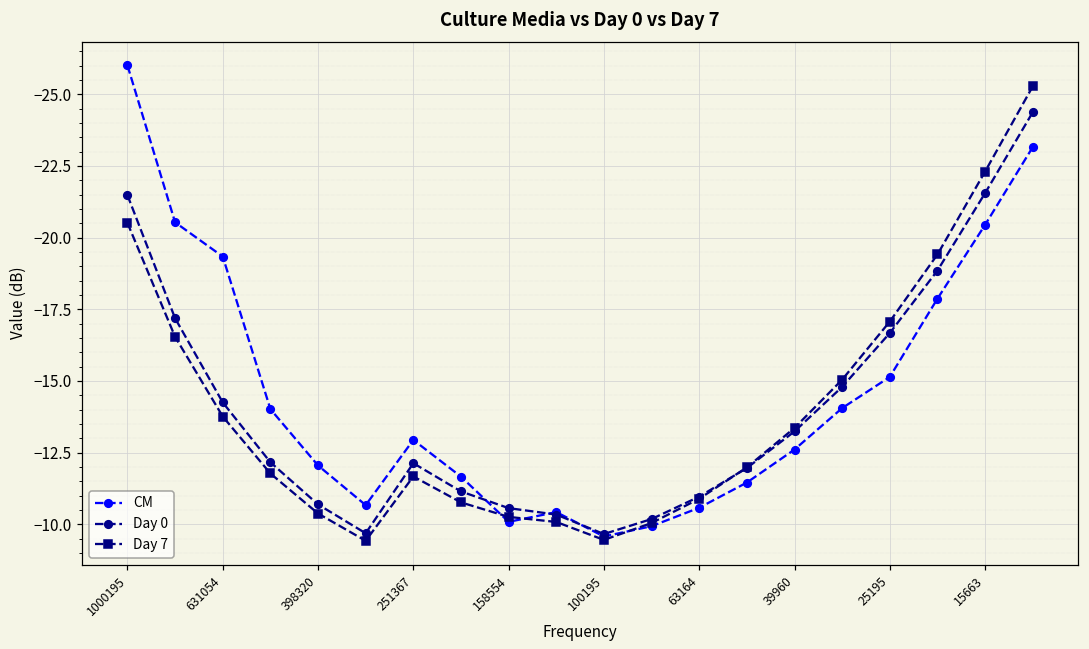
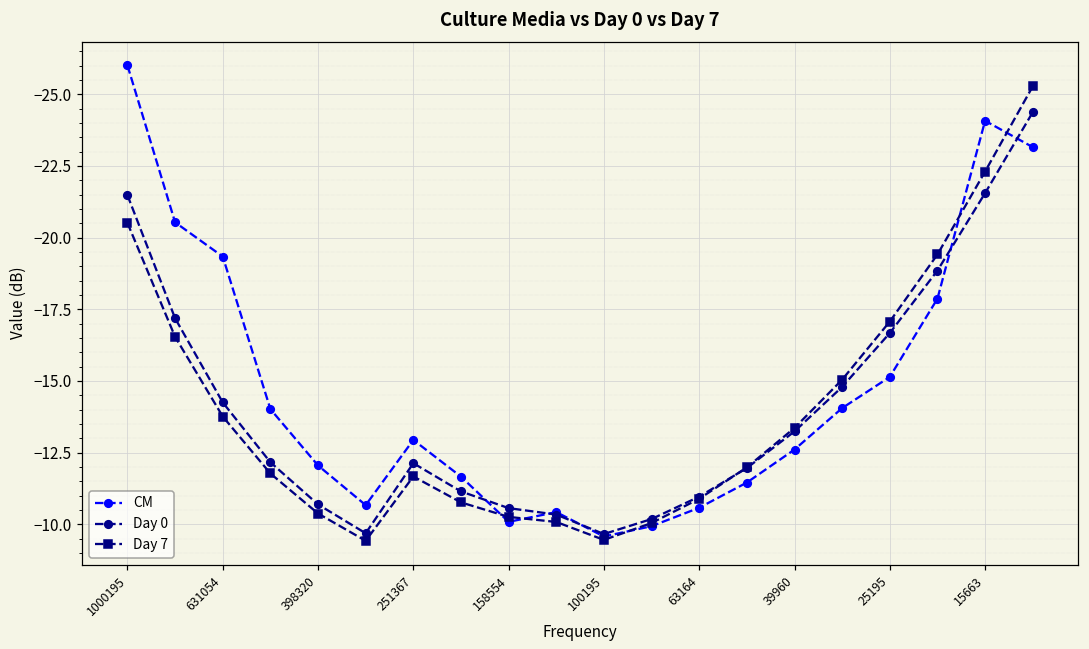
CM, 15663: -20.4 -> -24.1
